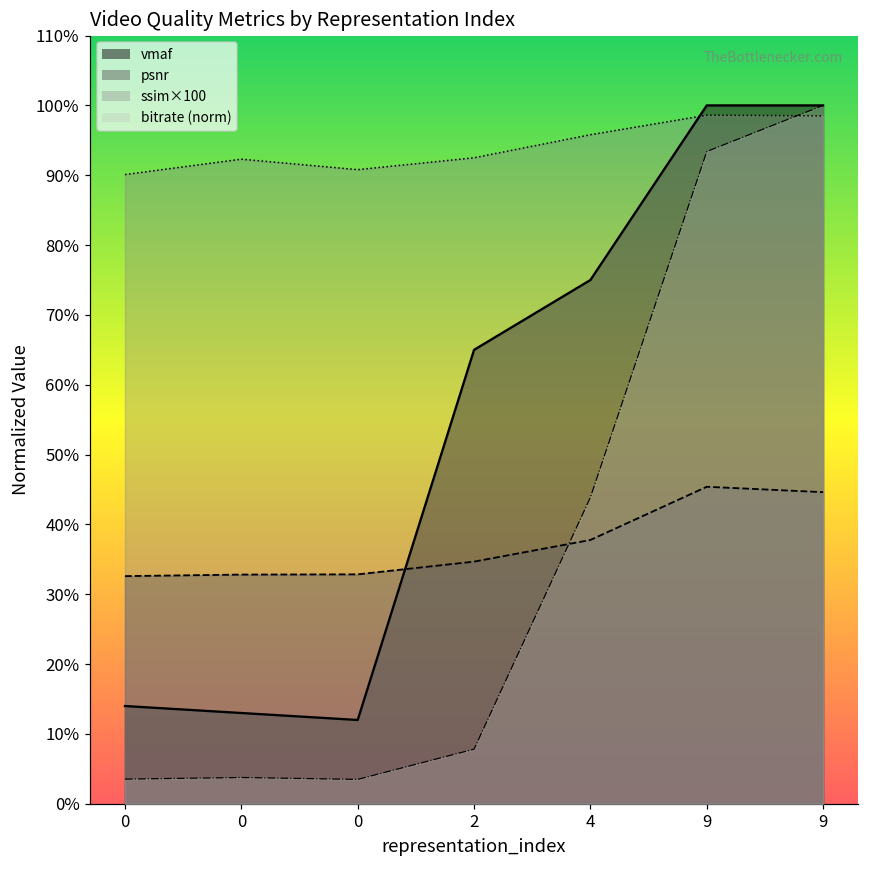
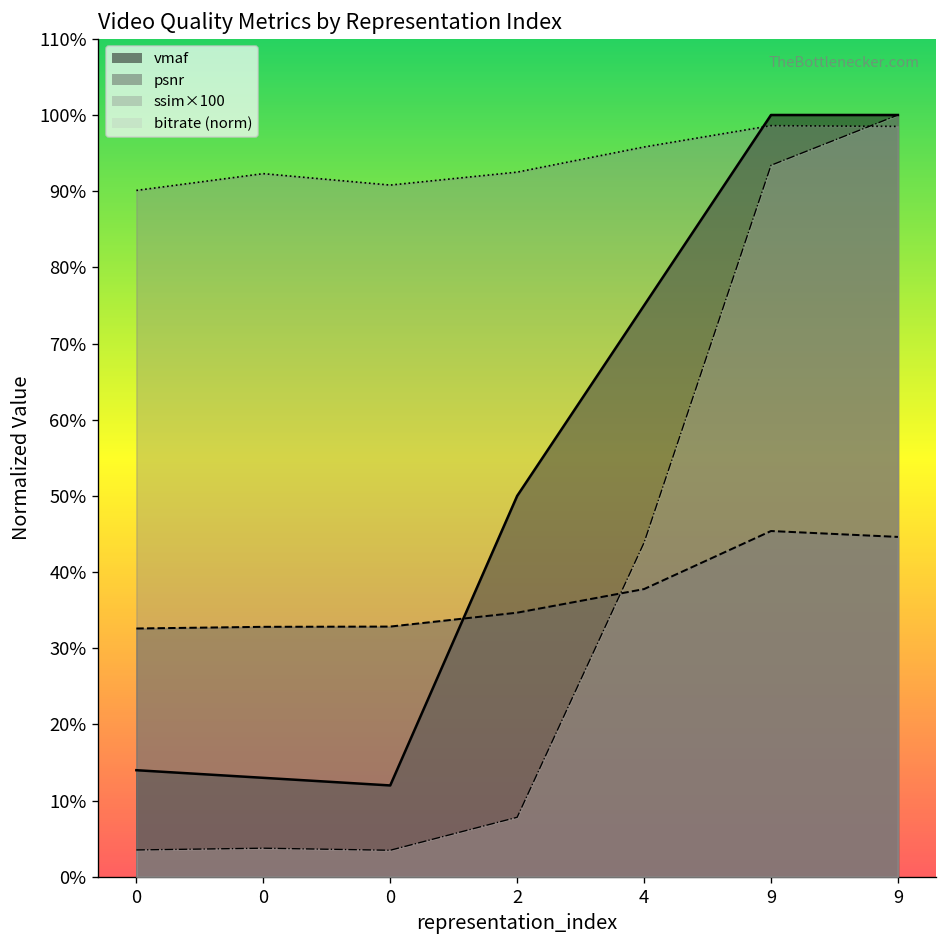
vmaf, 2: 65% -> 50%
